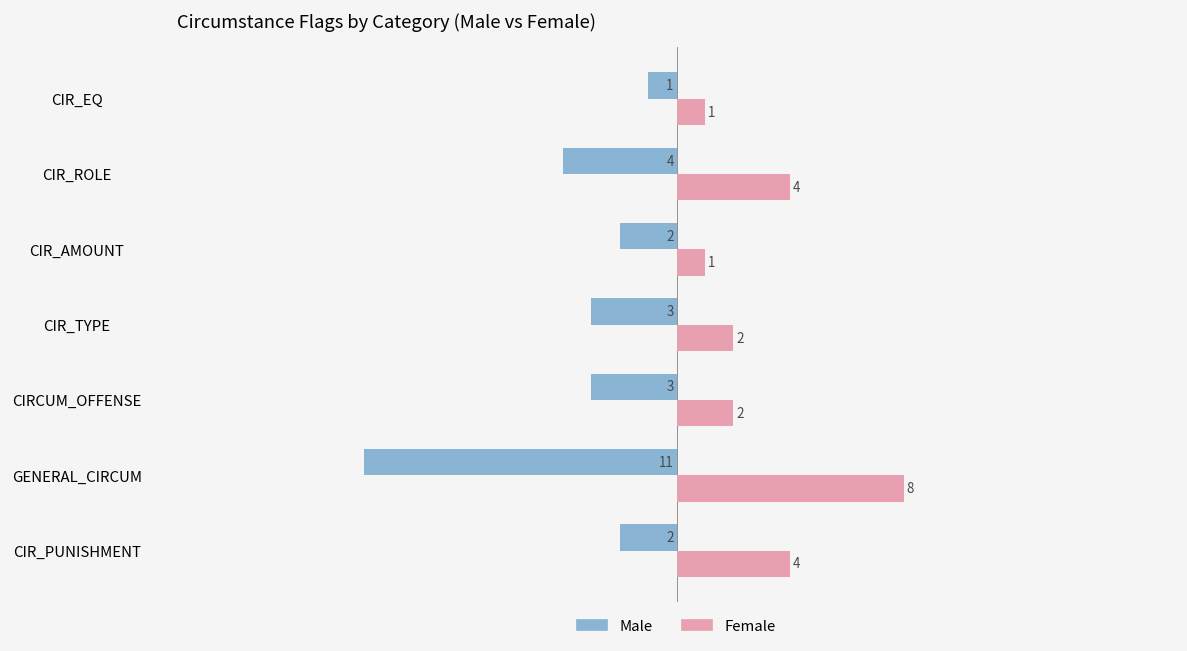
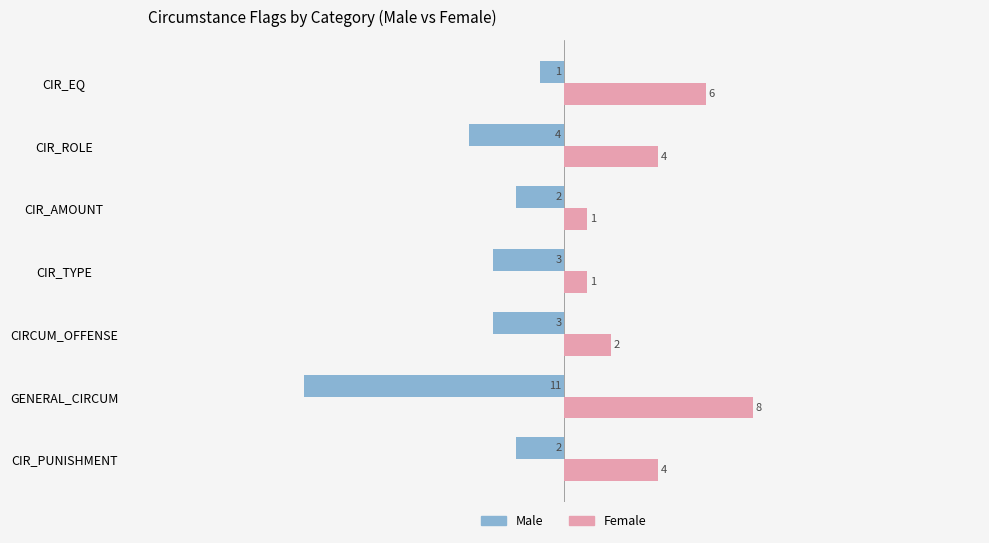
Female, CIR_EQ: 1 -> 6
Female, CIR_TYPE: 2 -> 1
